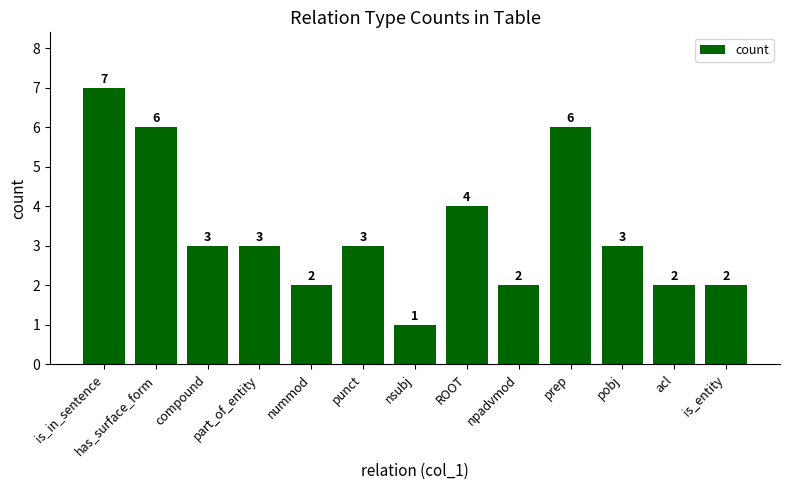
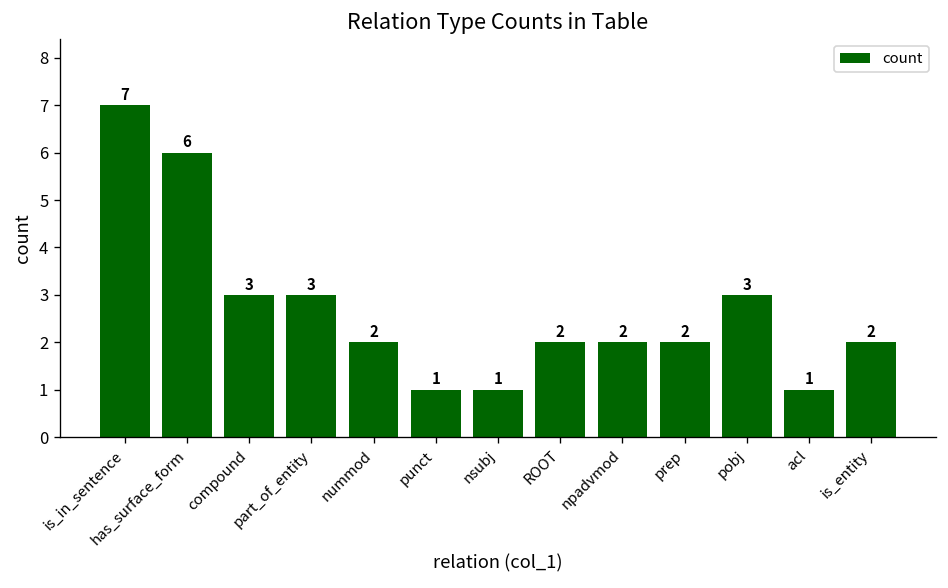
punct: 3 -> 1
ROOT: 4 -> 2
prep: 6 -> 2
acl: 2 -> 1
